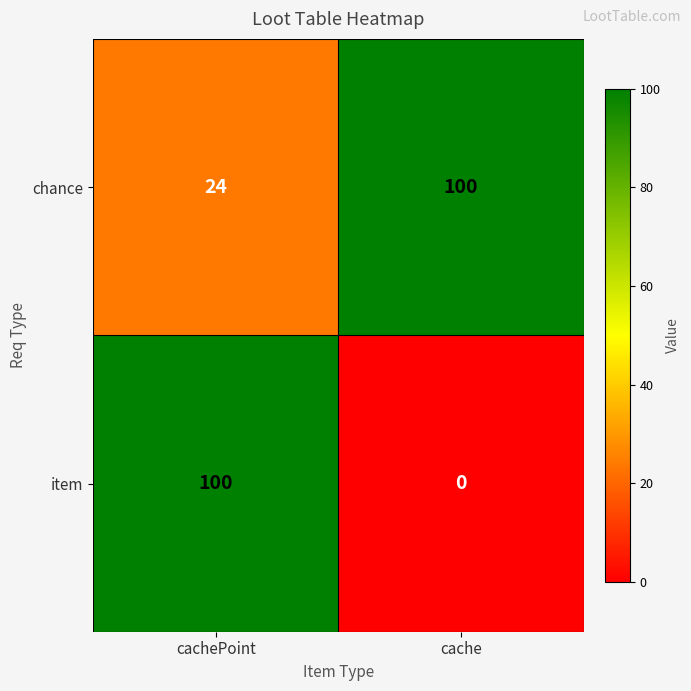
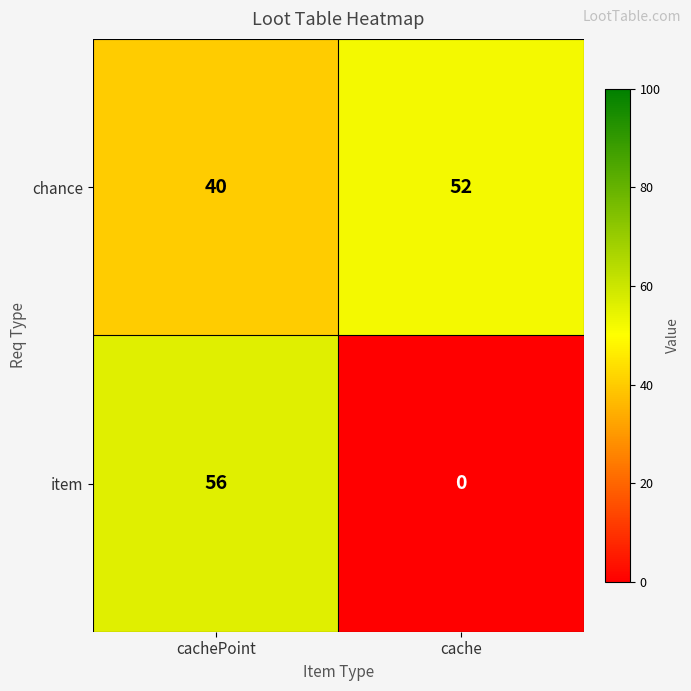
chance, cachePoint: 24 -> 40
chance, cache: 100 -> 52
item, cachePoint: 100 -> 56
